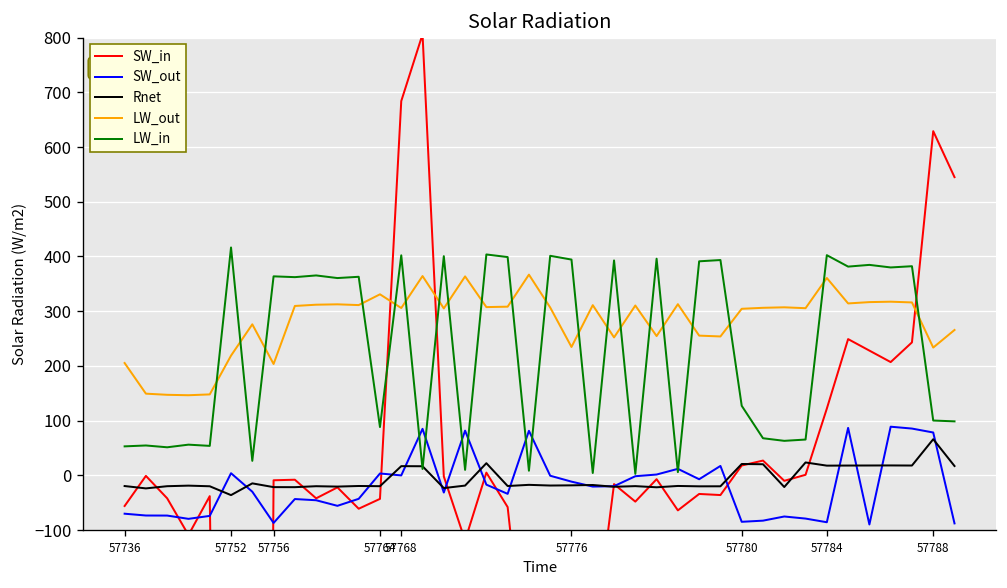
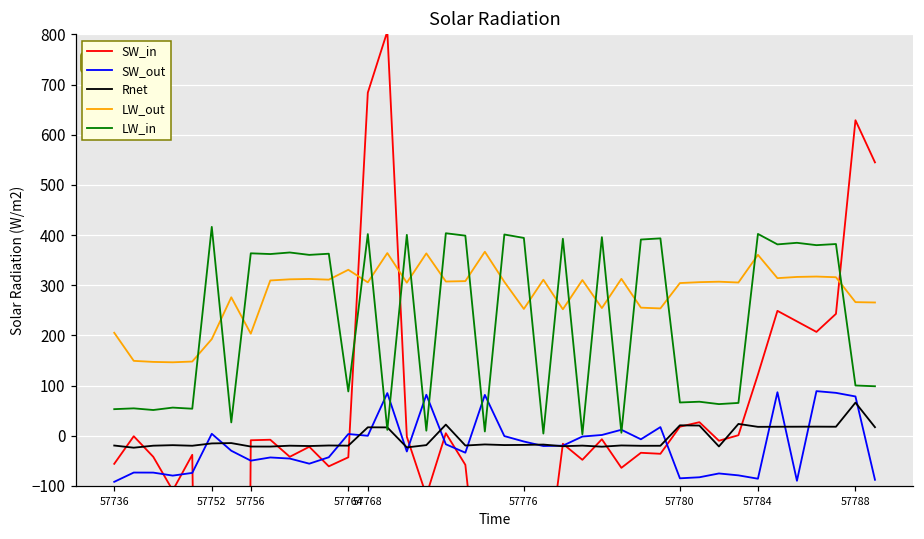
SW_out, 57736: -70 -> -90
Rnet, 57752: -40 -> -20
LW_out, 57752: 220 -> 190
SW_out, 57756: -90 -> -50
LW_out, 57776: 230 -> 250
LW_in, 57780: 130 -> 70
LW_out, 57788: 230 -> 270
